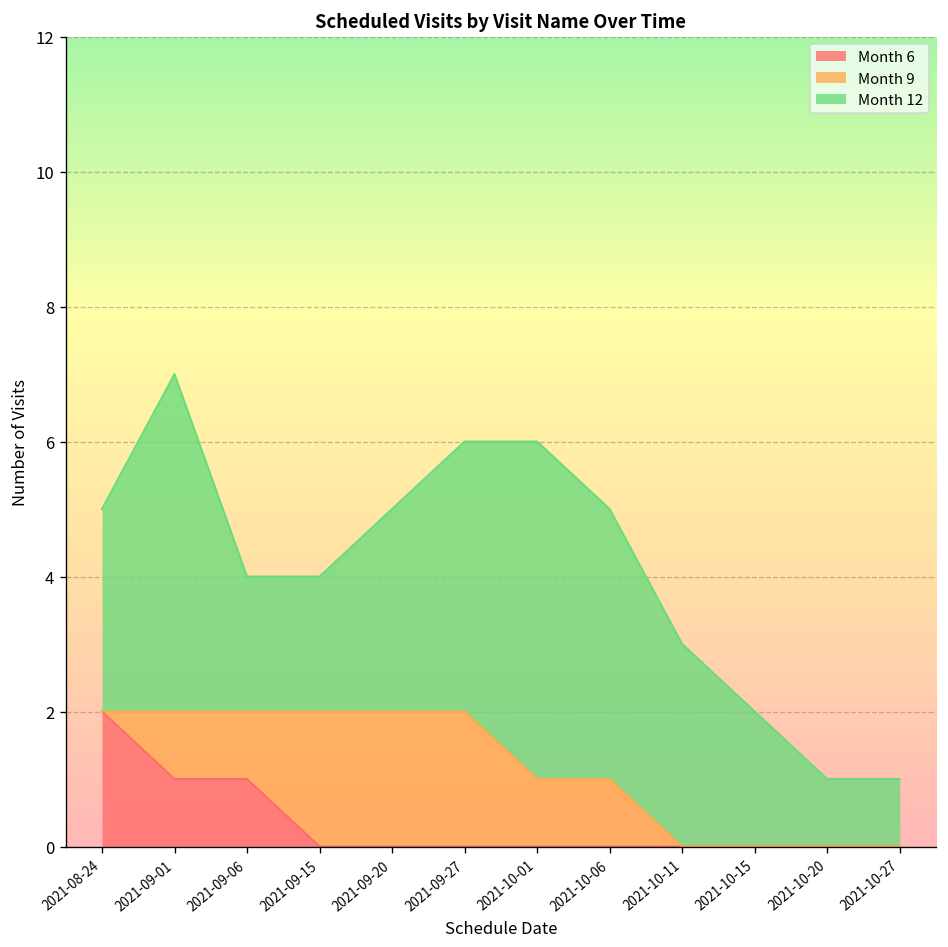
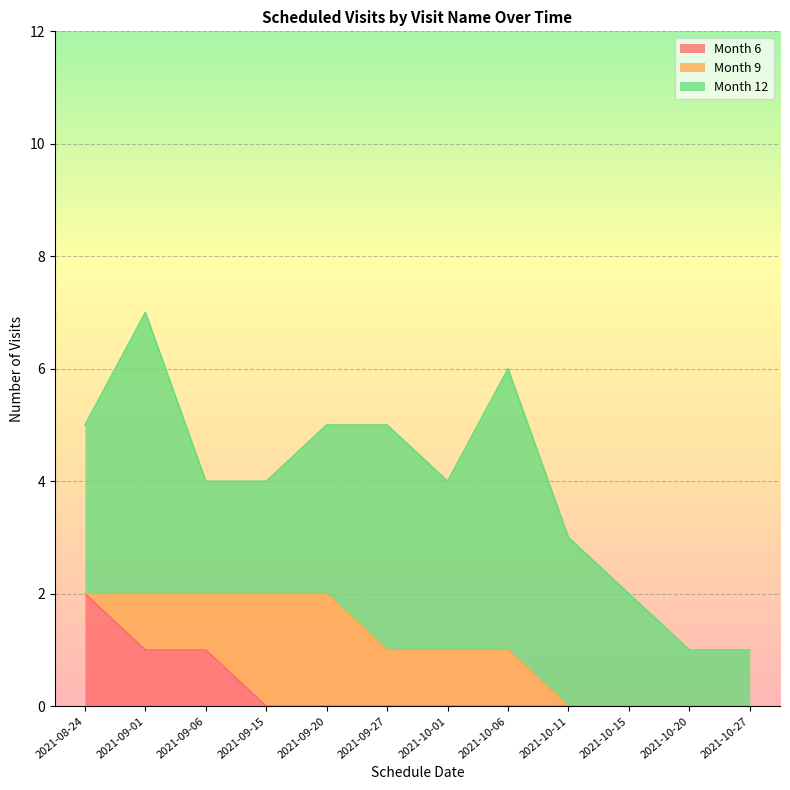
Month 9, 2021-09-27: 2 -> 1
Month 12, 2021-10-01: 5 -> 3
Month 12, 2021-10-06: 4 -> 5
